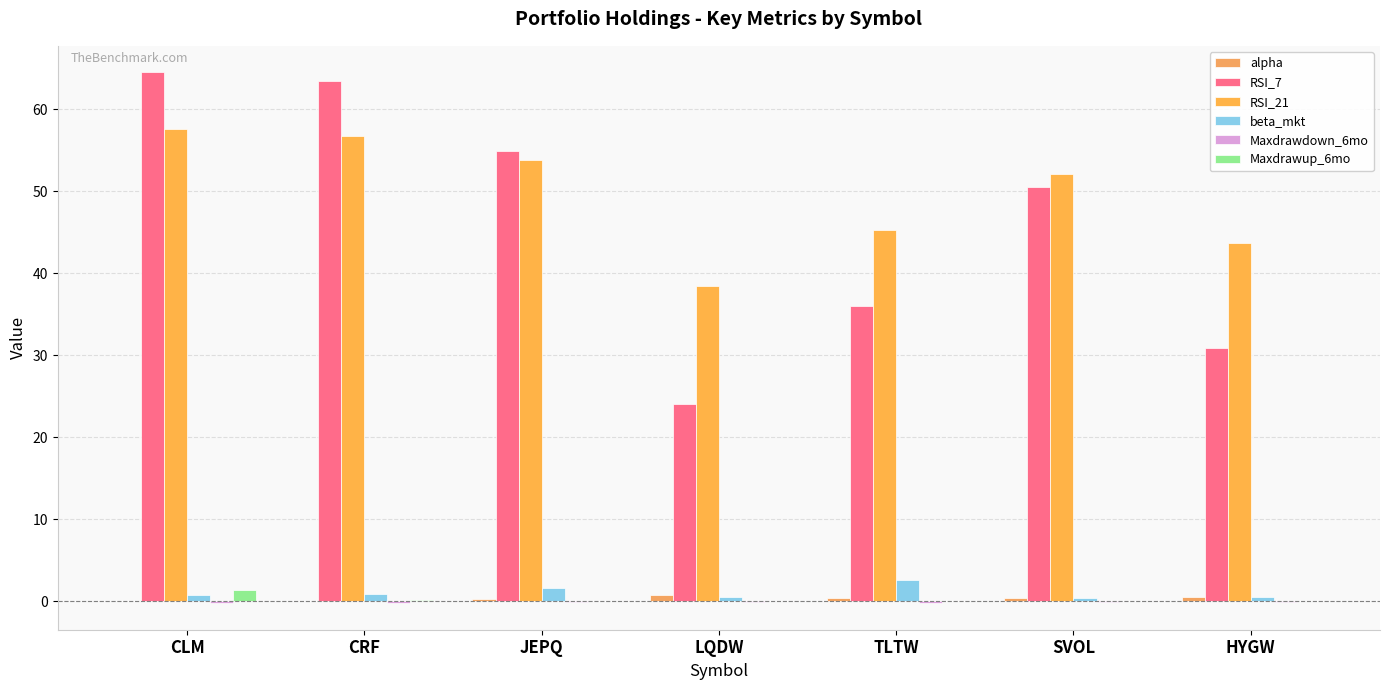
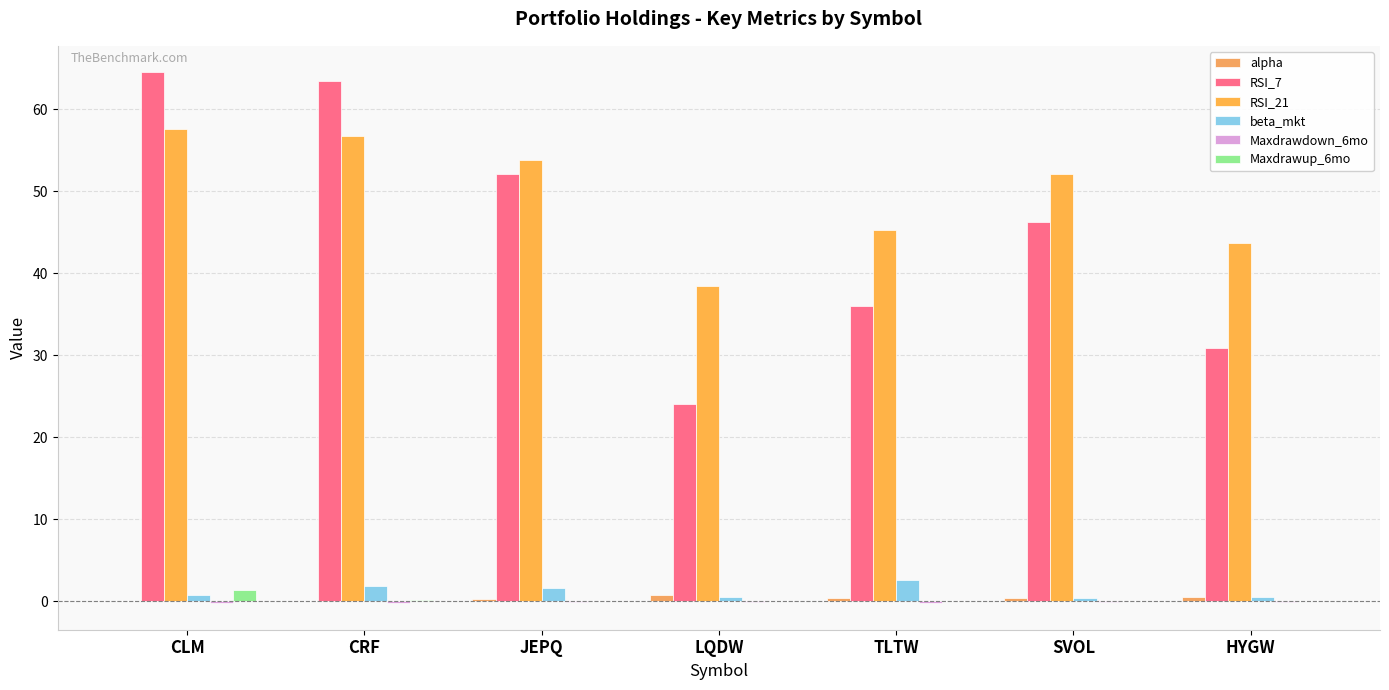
beta_mkt, CRF: 1 -> 2
RSI_7, JEPQ: 55 -> 52
RSI_7, SVOL: 51 -> 46
